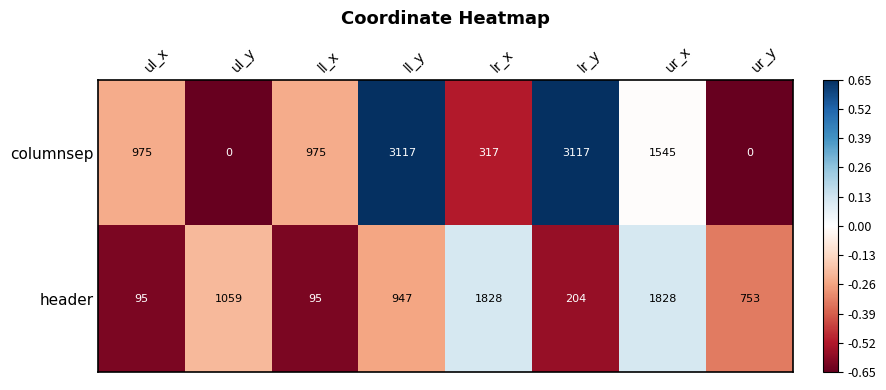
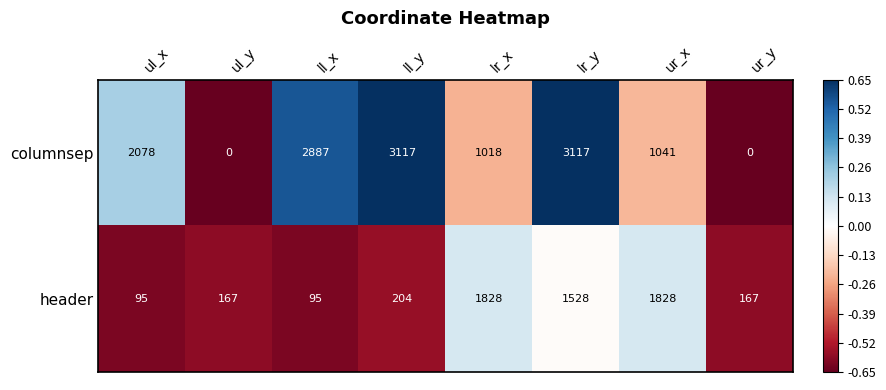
columnsep, ul_x: 975 -> 2078
columnsep, ll_x: 975 -> 2887
columnsep, lr_x: 317 -> 1018
columnsep, ur_x: 1545 -> 1041
header, ul_y: 1059 -> 167
header, ll_y: 947 -> 204
header, lr_y: 204 -> 1528
header, ur_y: 753 -> 167
